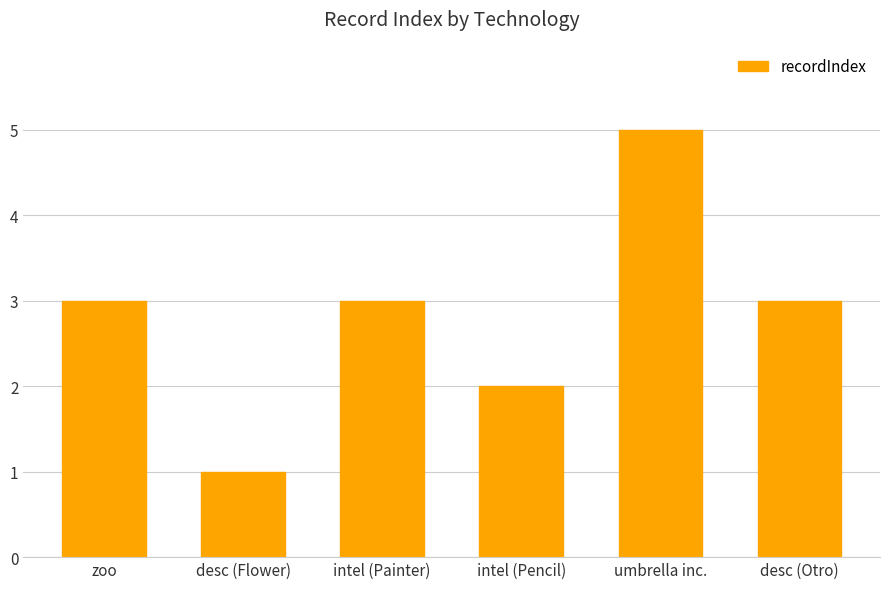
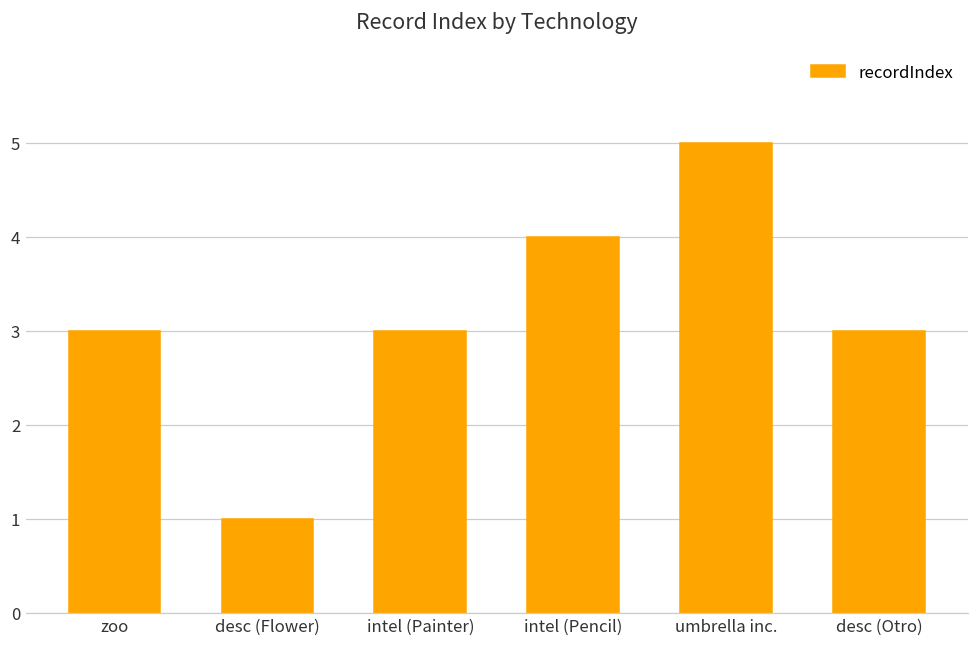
intel (Pencil): 2 -> 4
